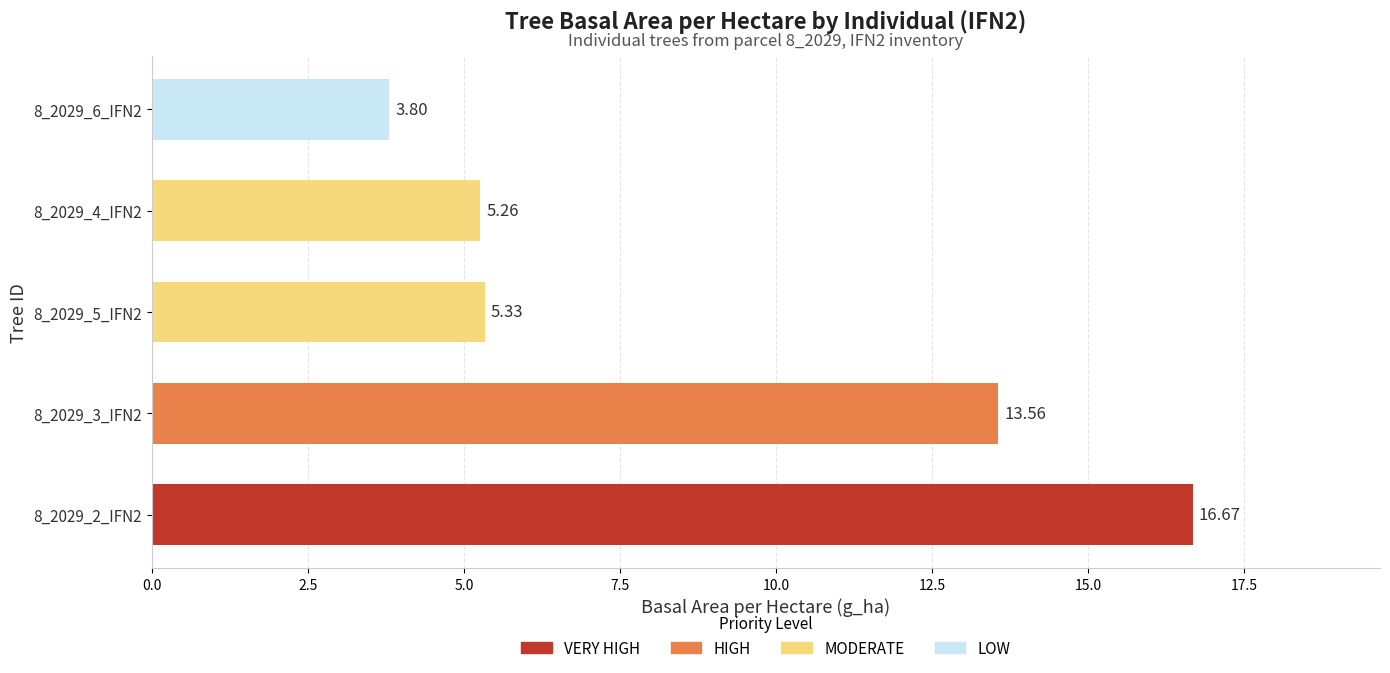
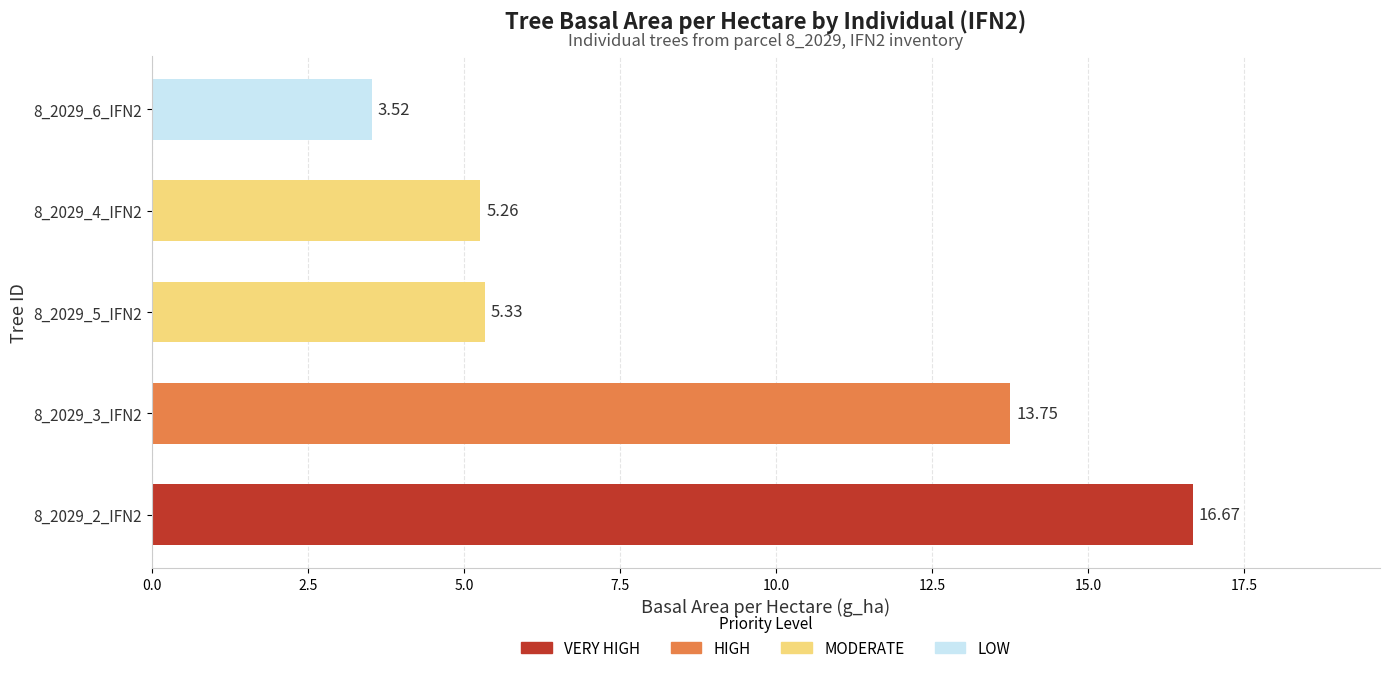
8_2029_6_IFN2: 3.80 -> 3.52
8_2029_3_IFN2: 13.56 -> 13.75
